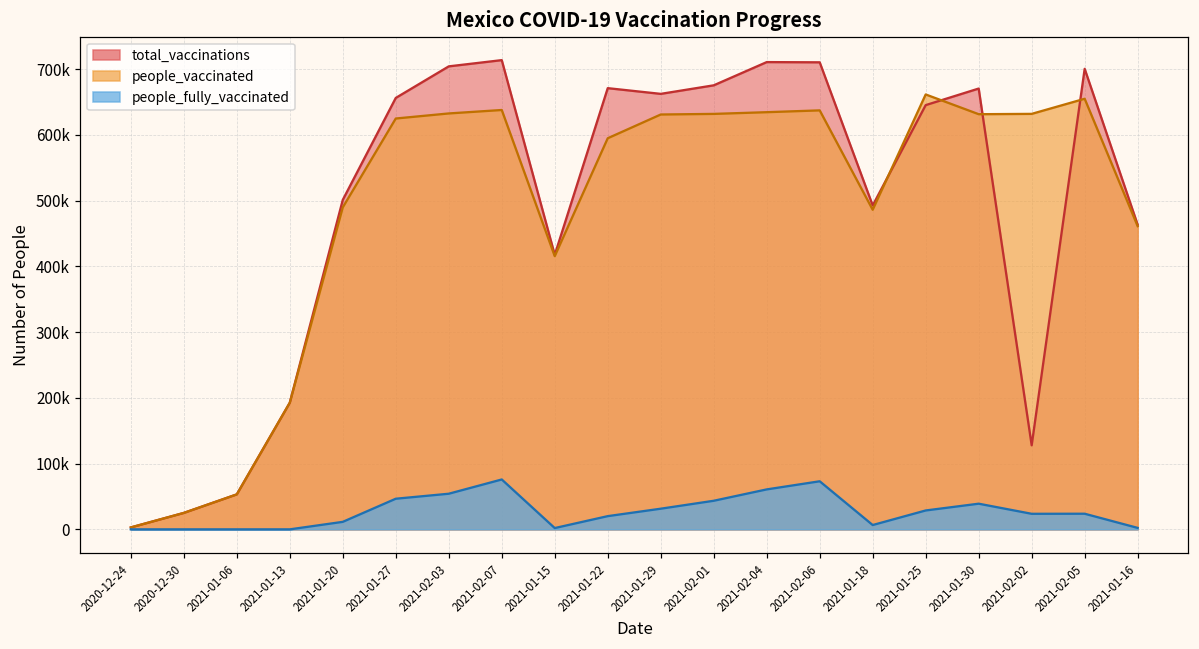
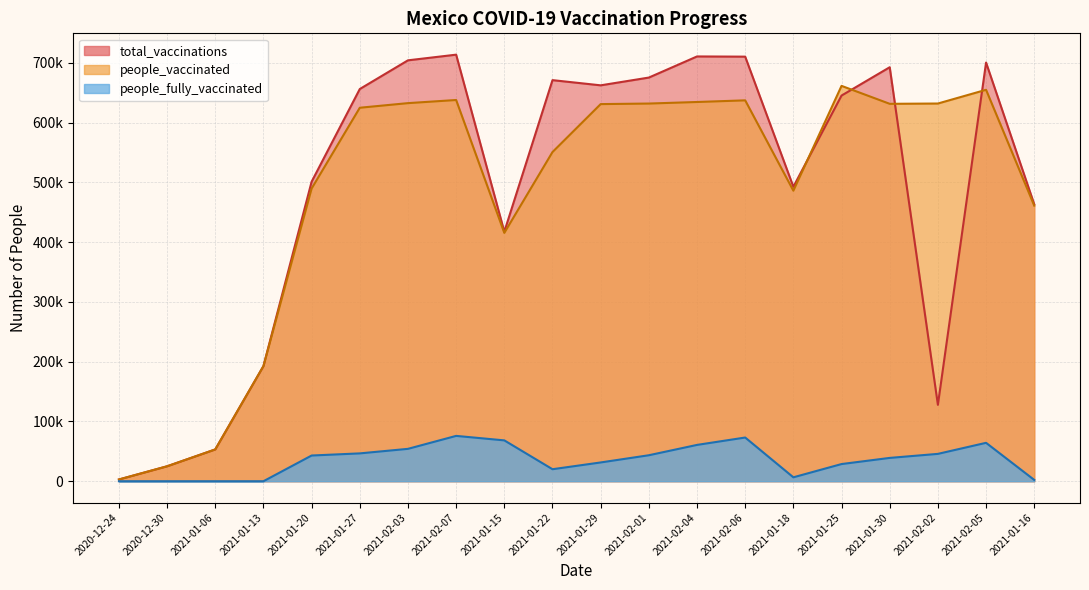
people_fully_vaccinated, 2021-01-20: 10000 -> 40000
people_fully_vaccinated, 2021-01-15: 0 -> 70000
people_vaccinated, 2021-01-22: 590000 -> 550000
total_vaccinations, 2021-01-30: 670000 -> 690000
people_fully_vaccinated, 2021-02-02: 20000 -> 50000
people_fully_vaccinated, 2021-02-05: 20000 -> 60000
